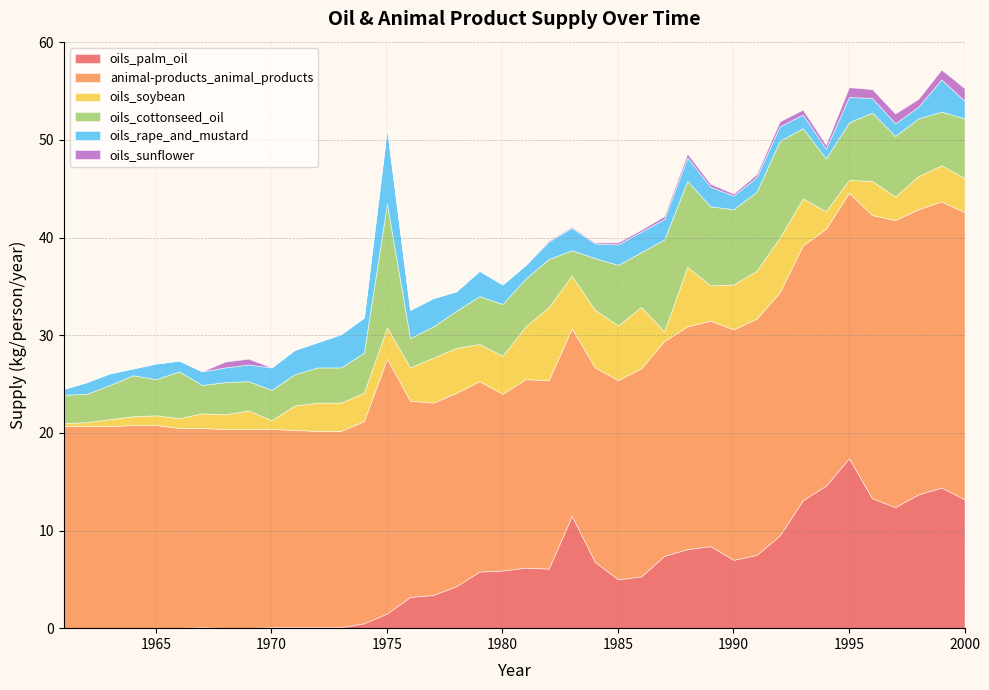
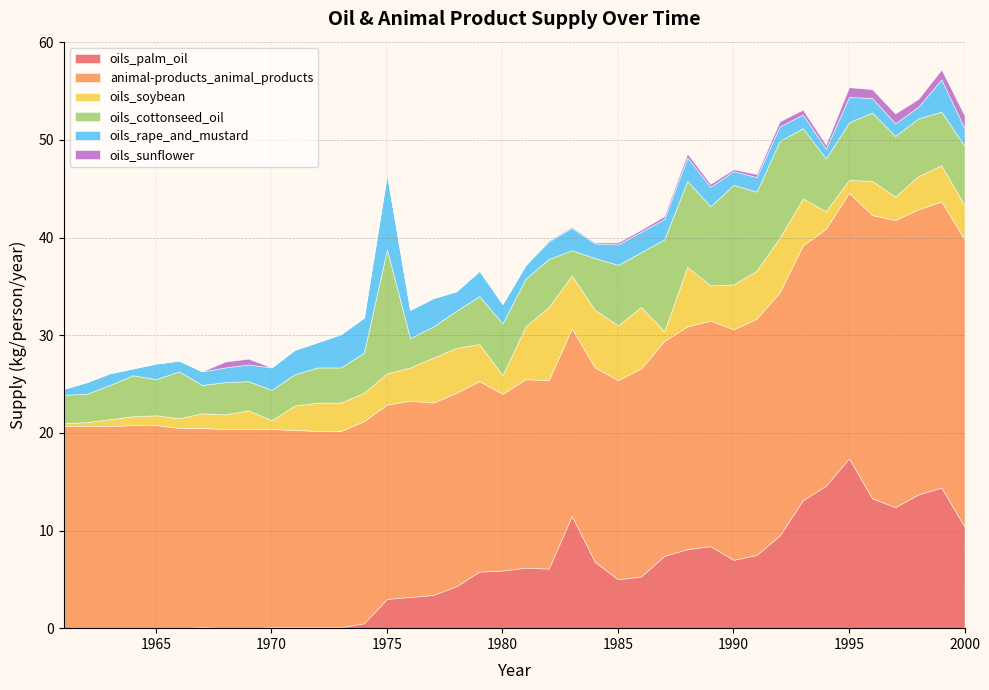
oils_palm_oil, 1975: 2 -> 3
animal-products_animal_products, 1975: 26 -> 20
oils_soybean, 1980: 4 -> 2
oils_cottonseed_oil, 1990: 8 -> 10
oils_palm_oil, 2000: 13 -> 10
